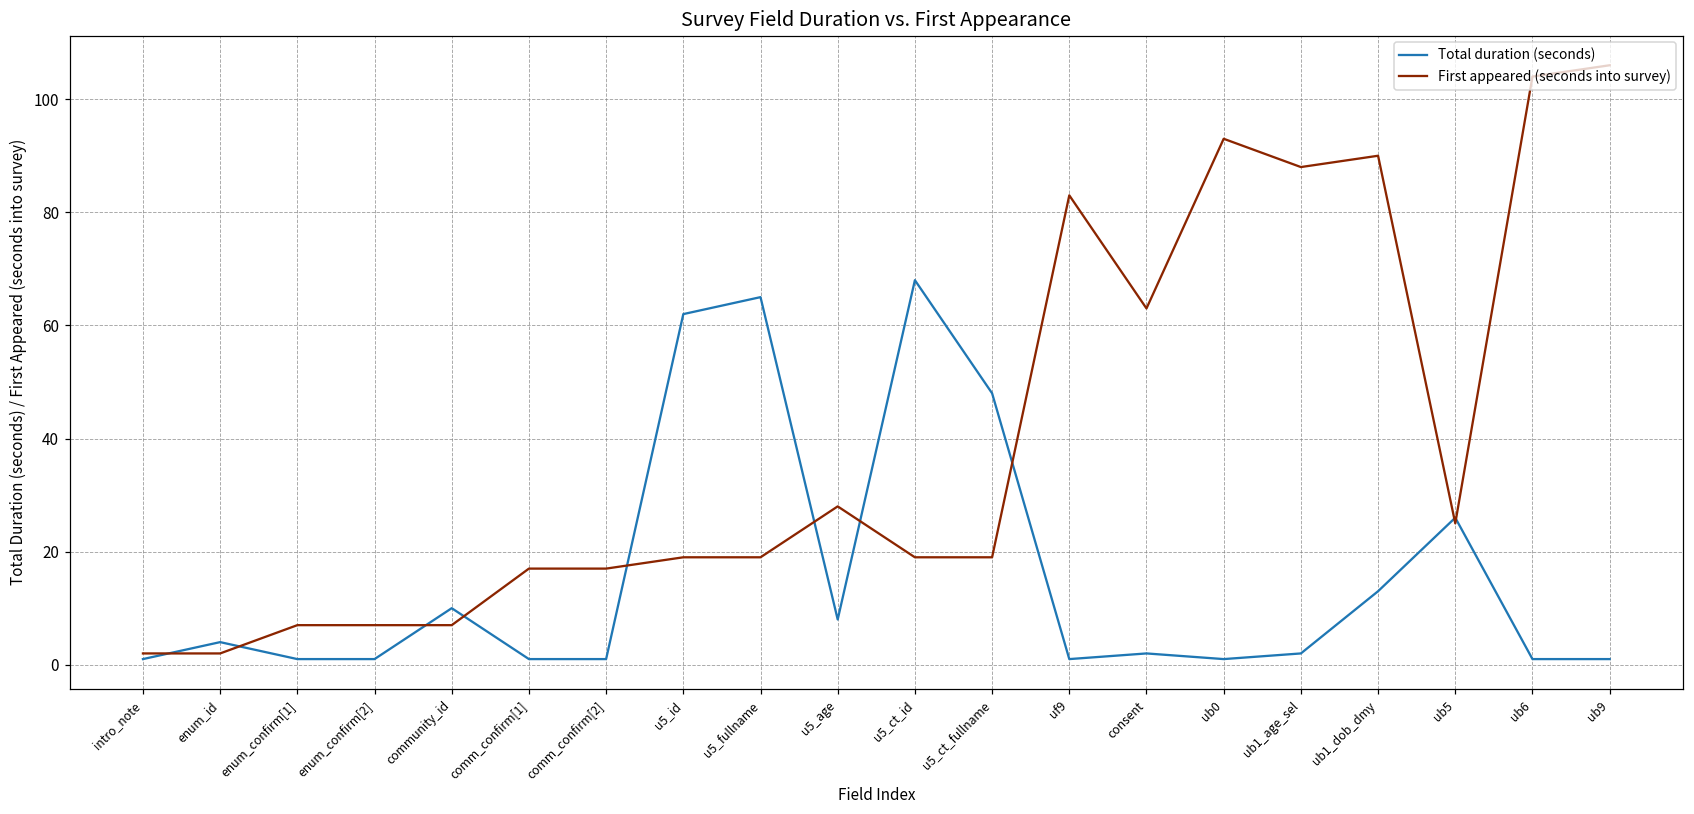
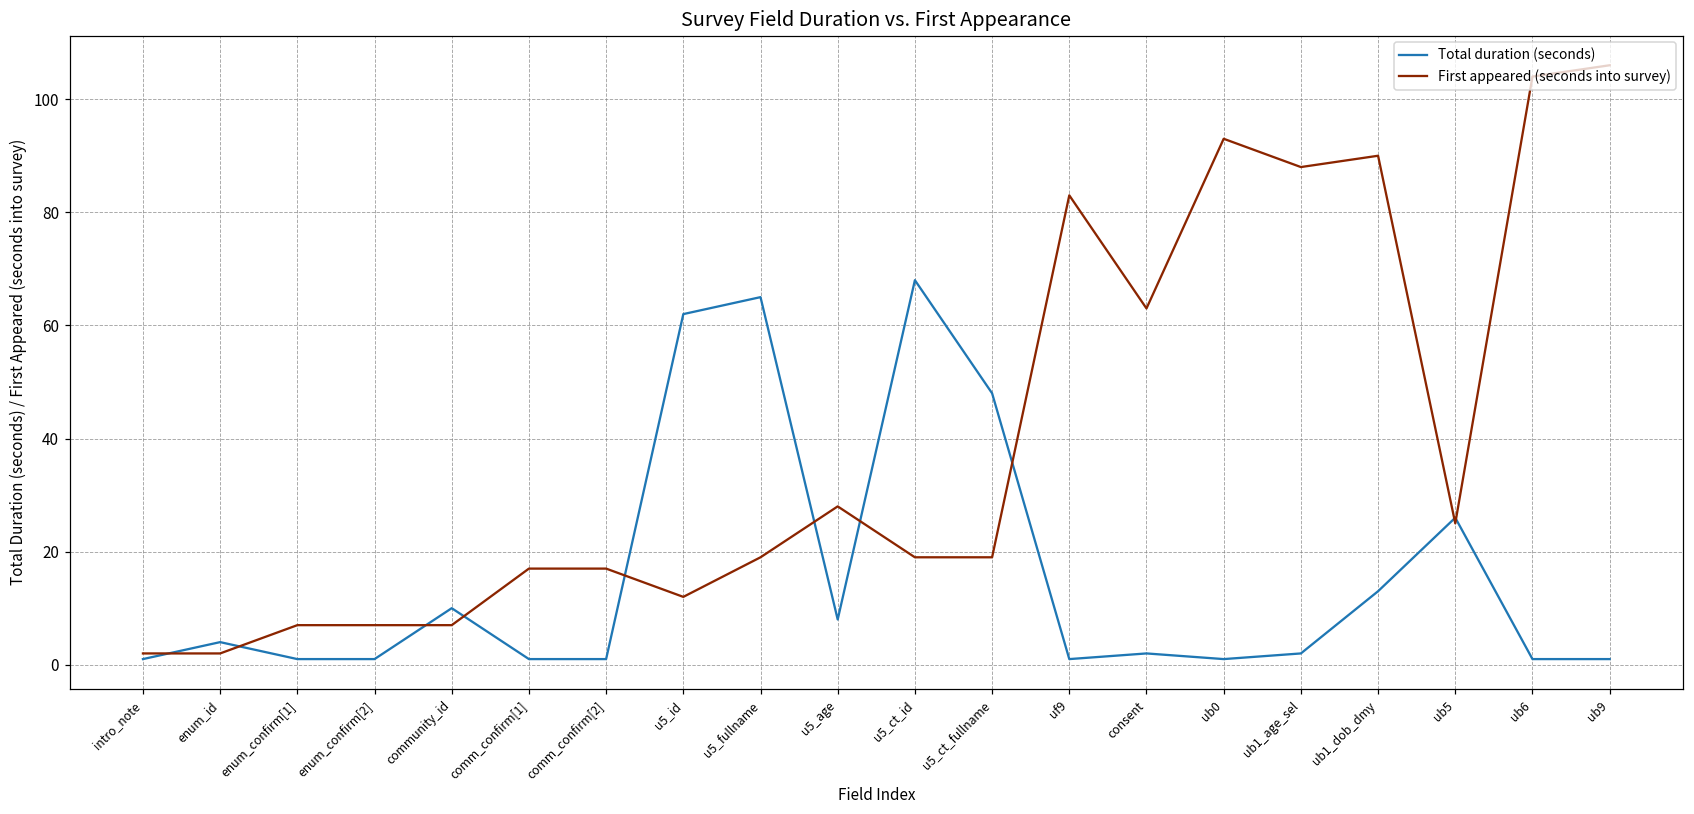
First appeared (seconds into survey), u5_id: 19 -> 12
